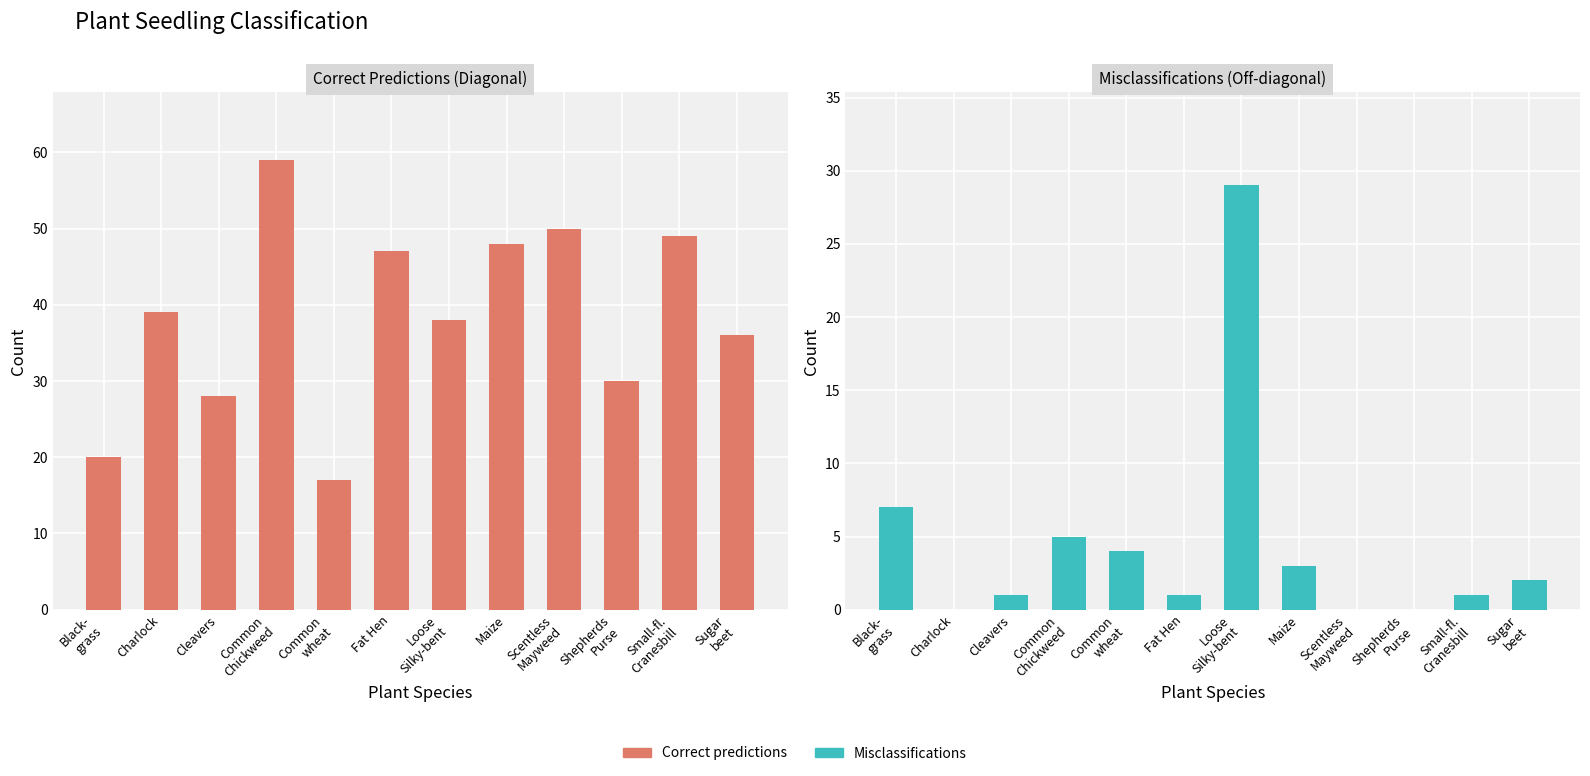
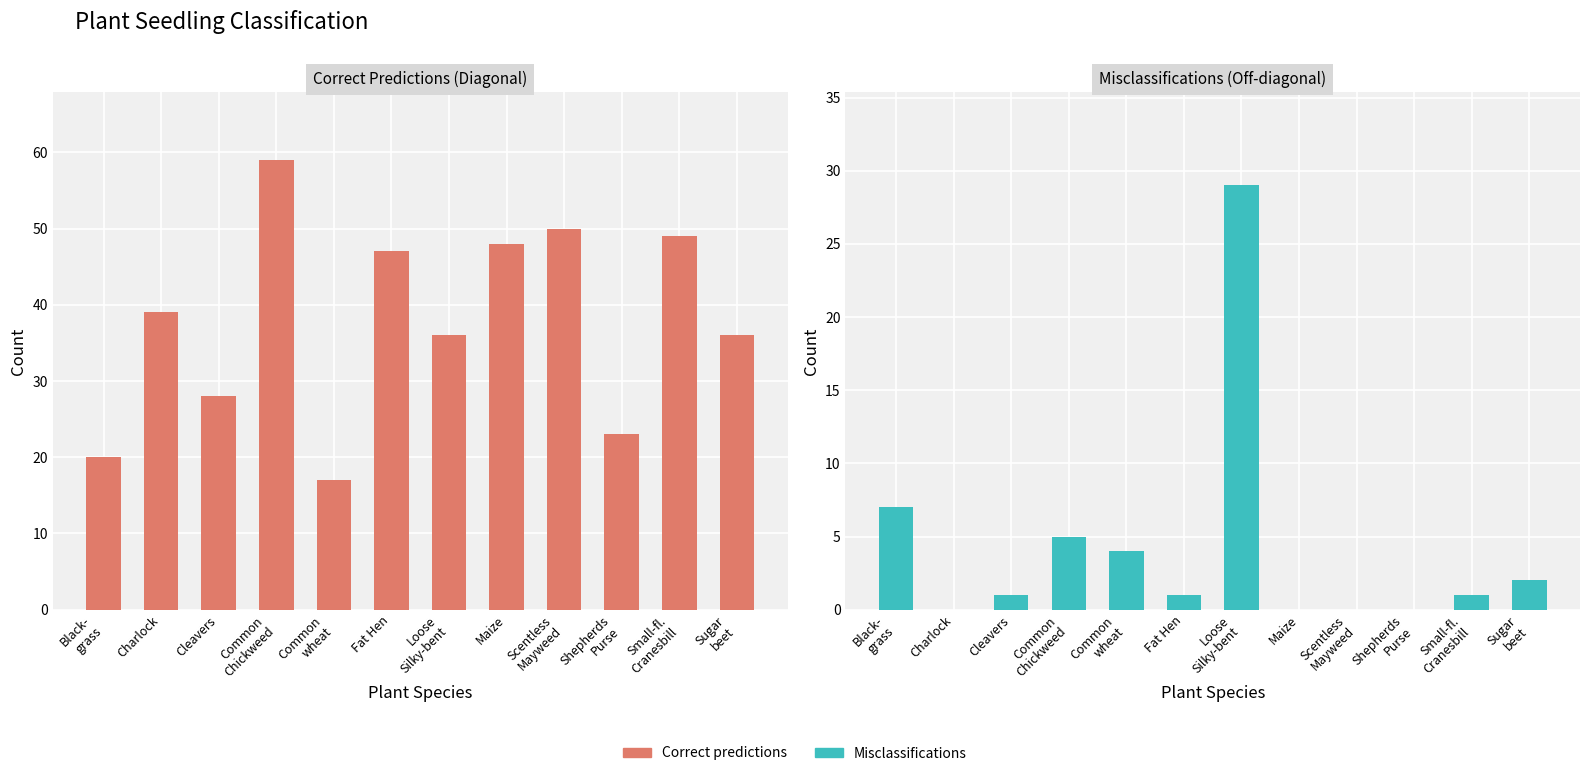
Correct Predictions (Diagonal), Loose Silky-bent: 38 -> 36
Correct Predictions (Diagonal), Shepherds Purse: 30 -> 23
Misclassifications (Off-diagonal), Maize: 3 -> 0
